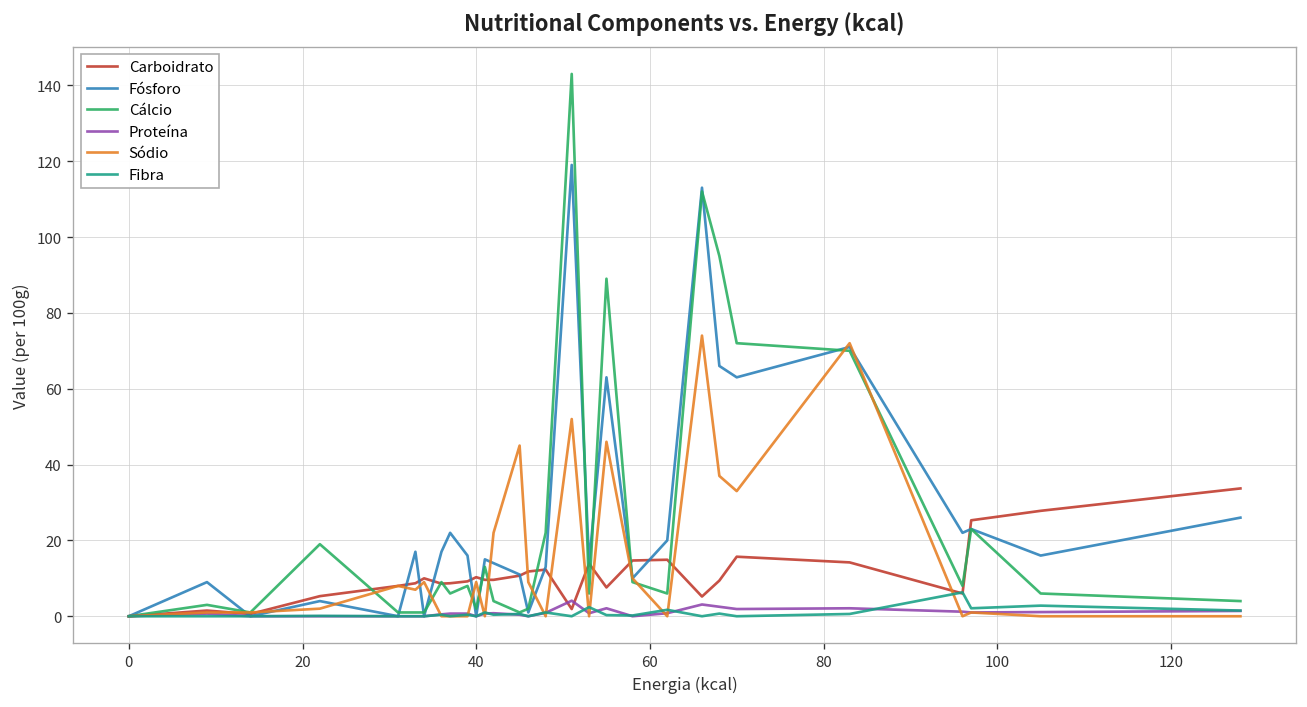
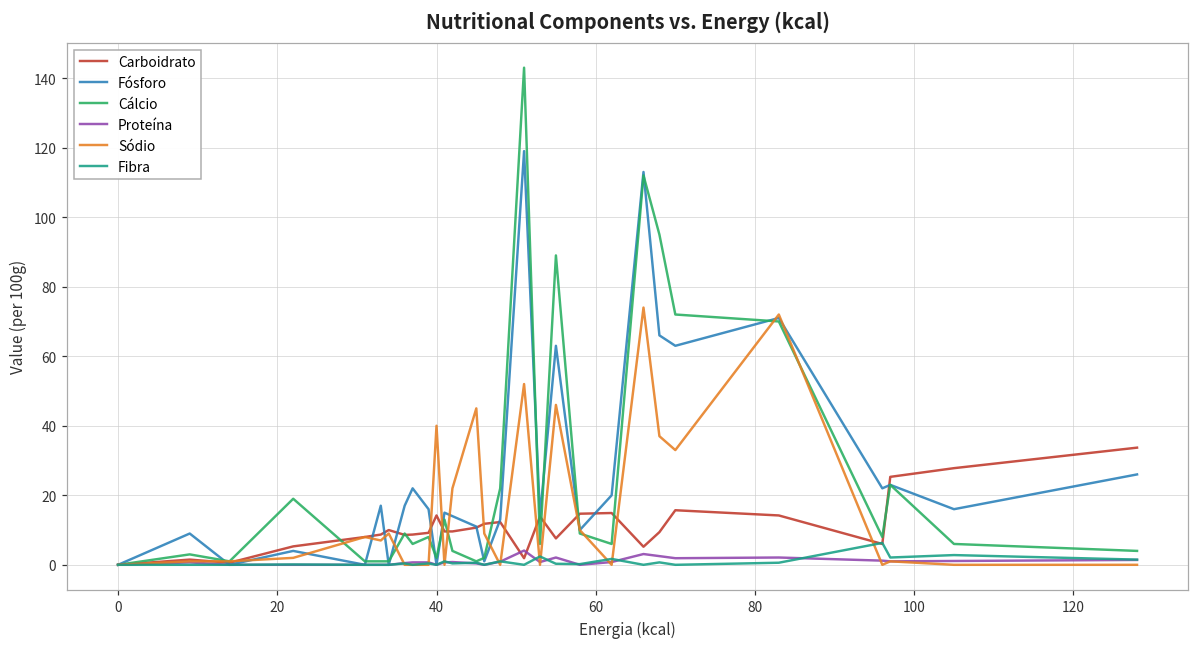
Carboidrato, 40: 10 -> 14
Sódio, 40: 9 -> 40
